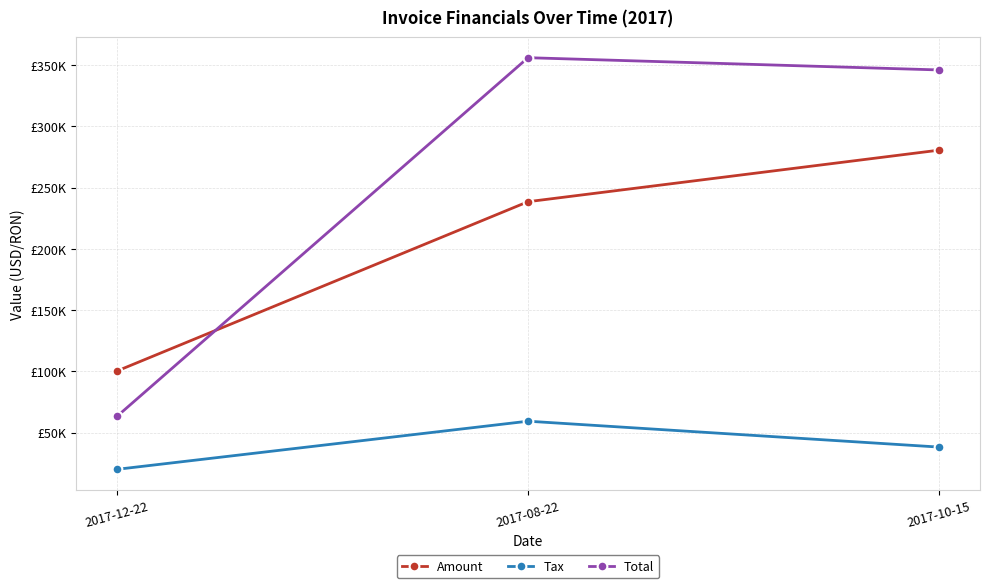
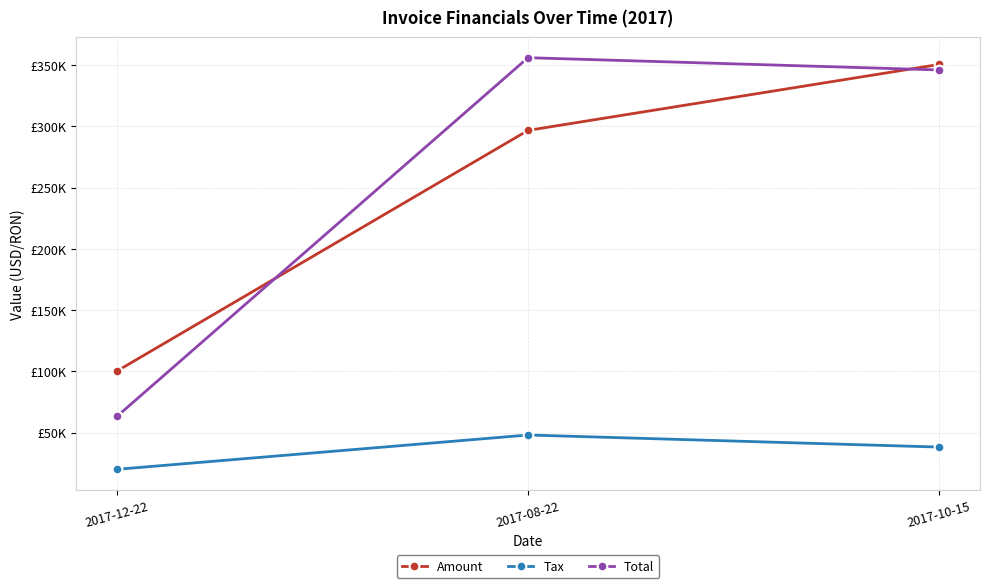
Amount, 2017-08-22: £239000 -> £297000
Tax, 2017-08-22: £59000 -> £48000
Amount, 2017-10-15: £281000 -> £351000
